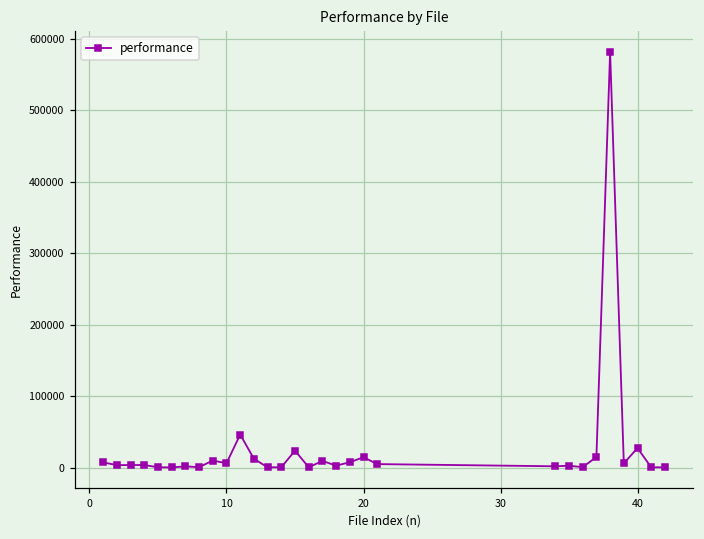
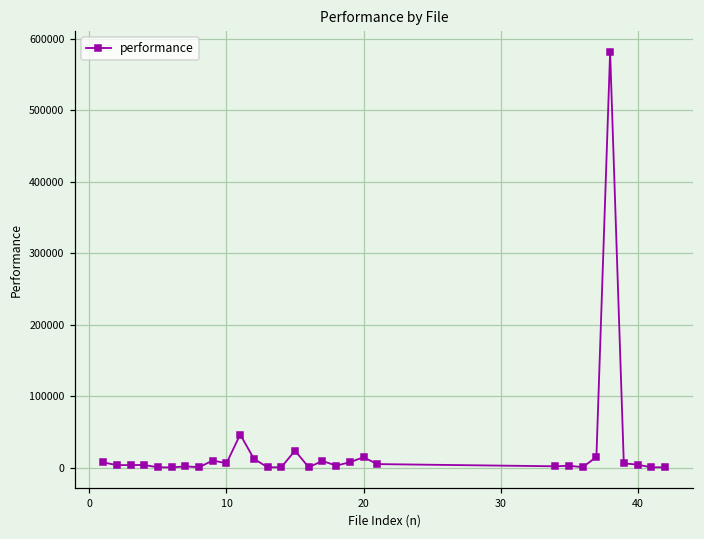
40: 30000 -> 0
